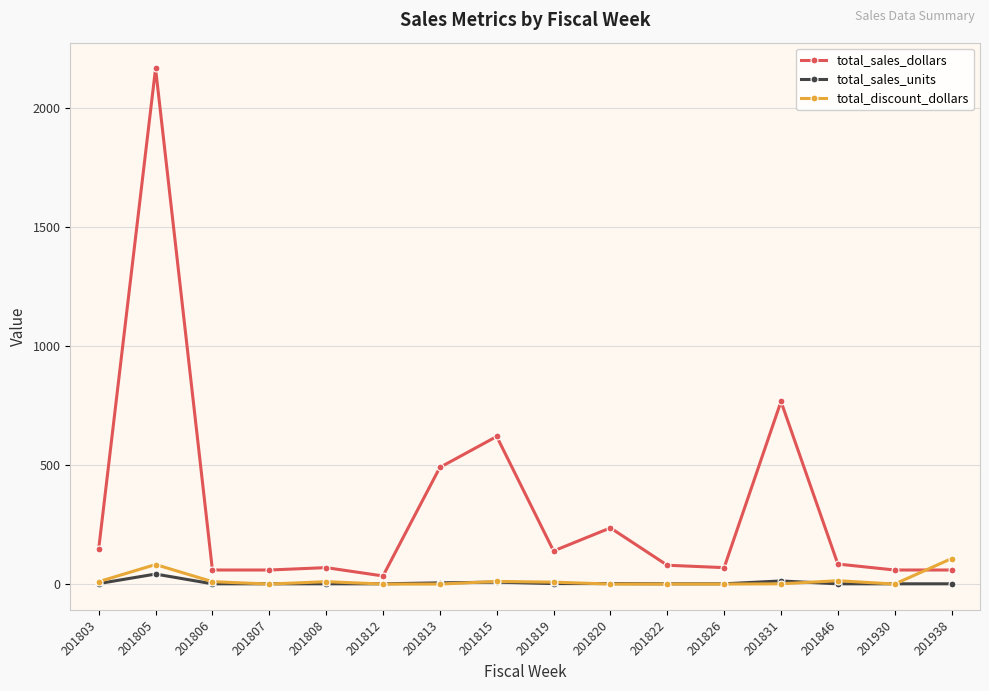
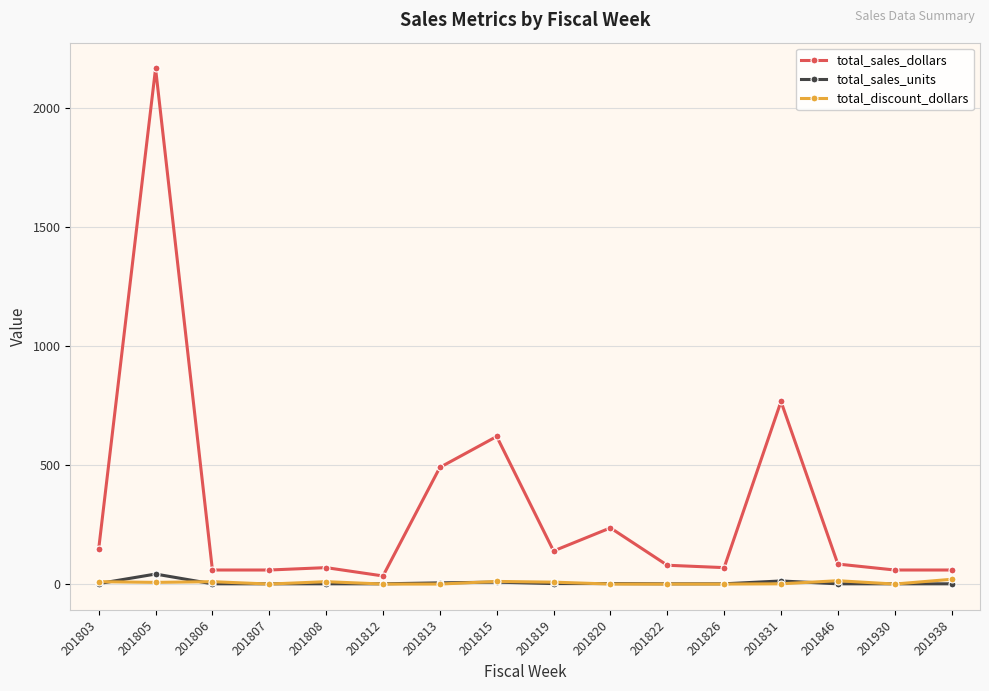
total_discount_dollars, 201805: 80 -> 10
total_discount_dollars, 201938: 110 -> 20
